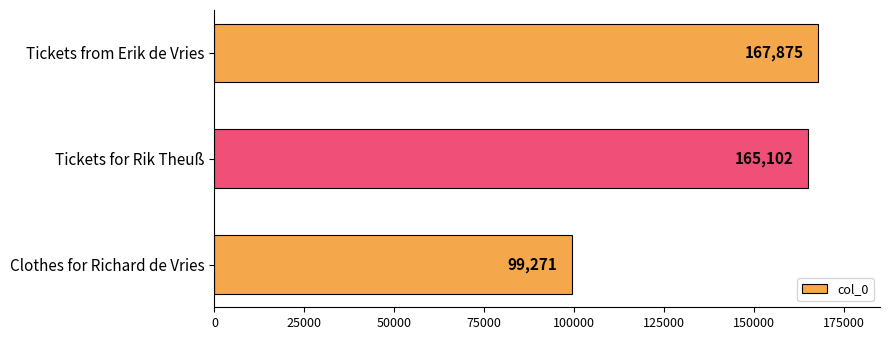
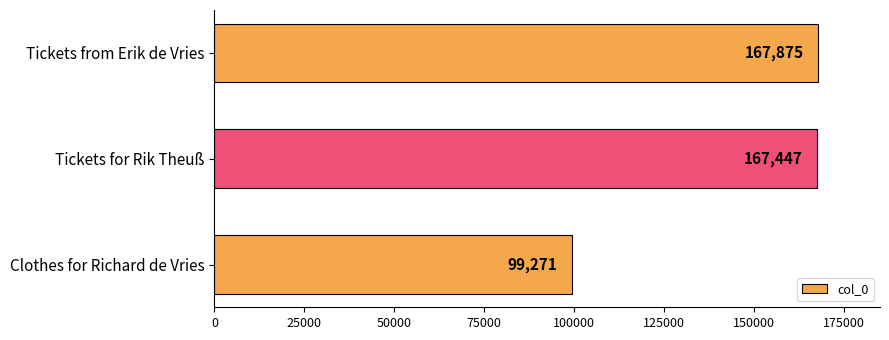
Tickets for Rik Theuß: 165,102 -> 167,447
